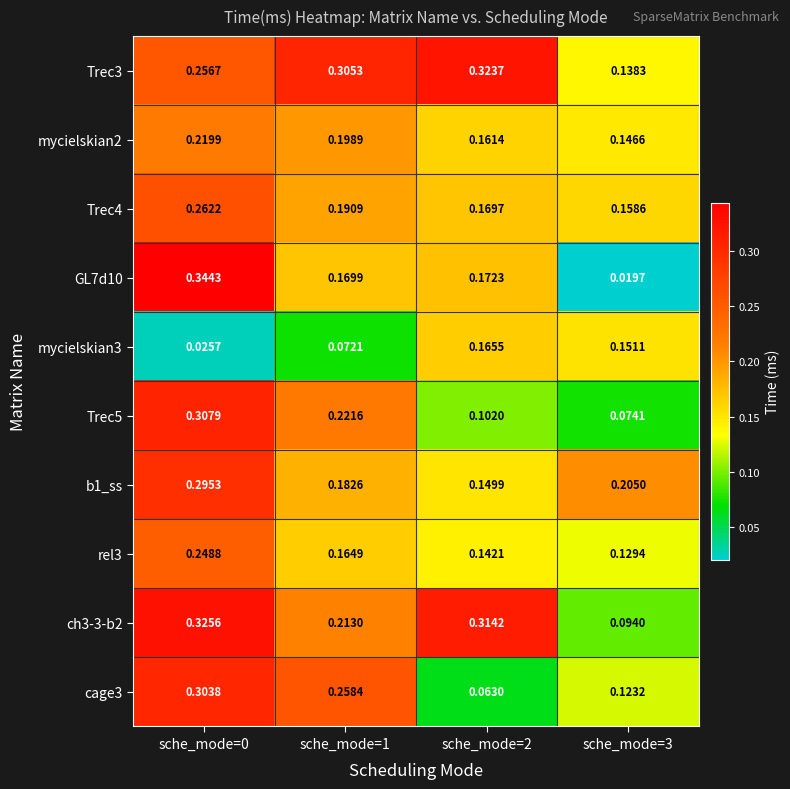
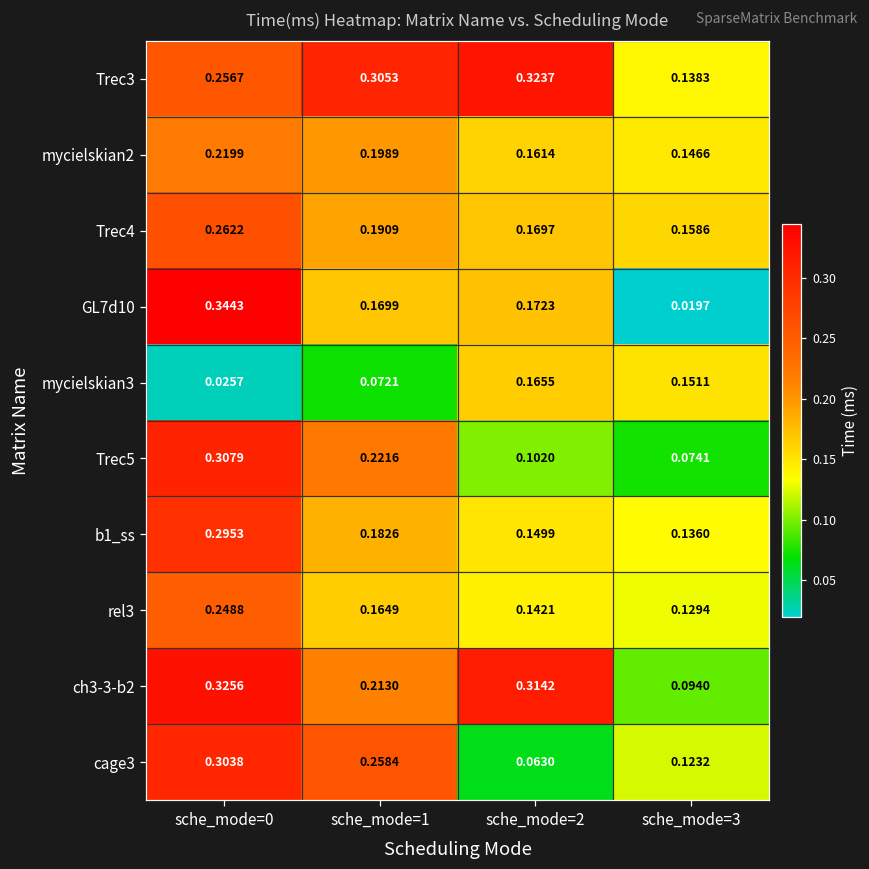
b1_ss, sche_mode=3: 0.2050 -> 0.1360
